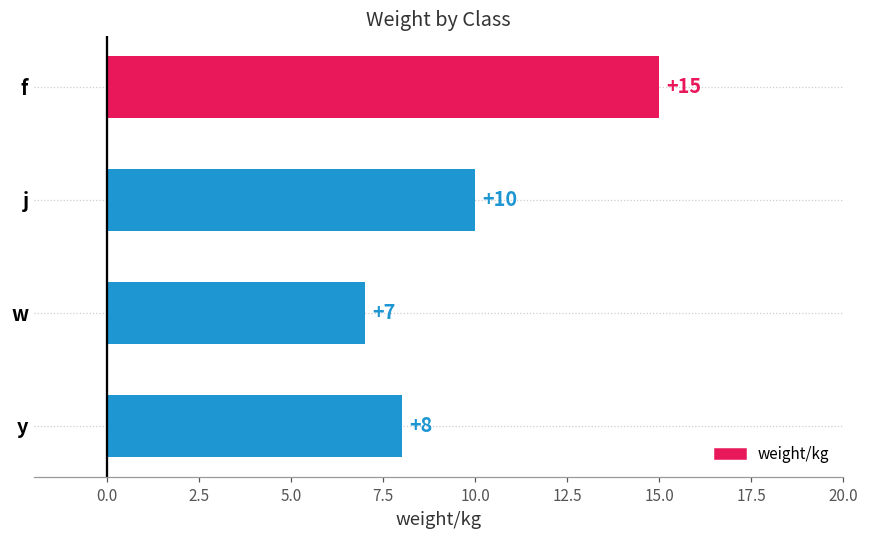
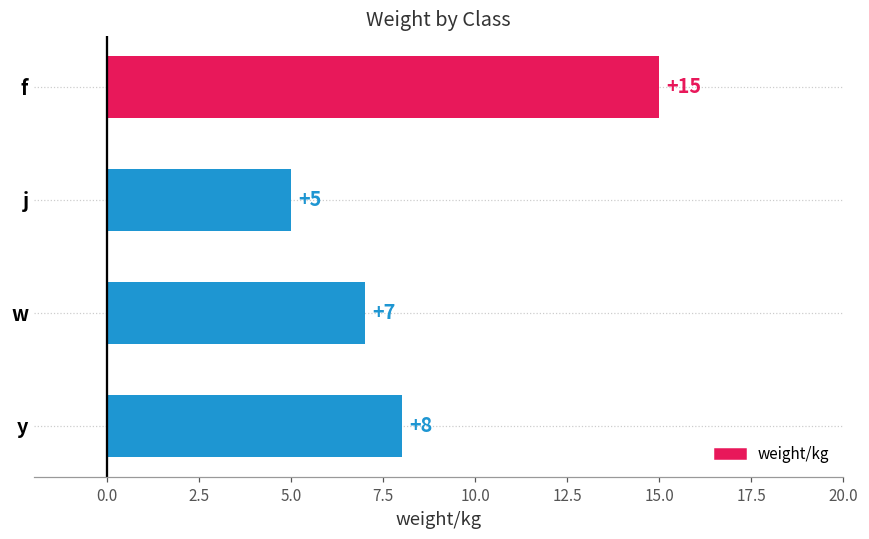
j: +10 -> +5
